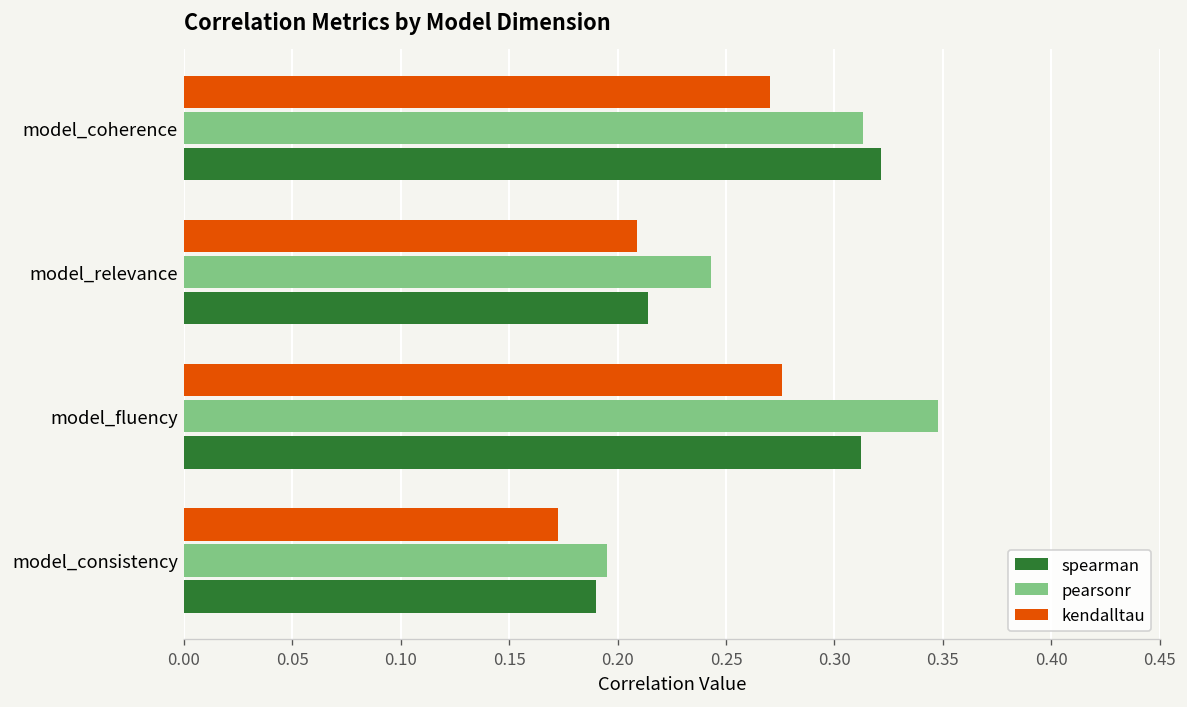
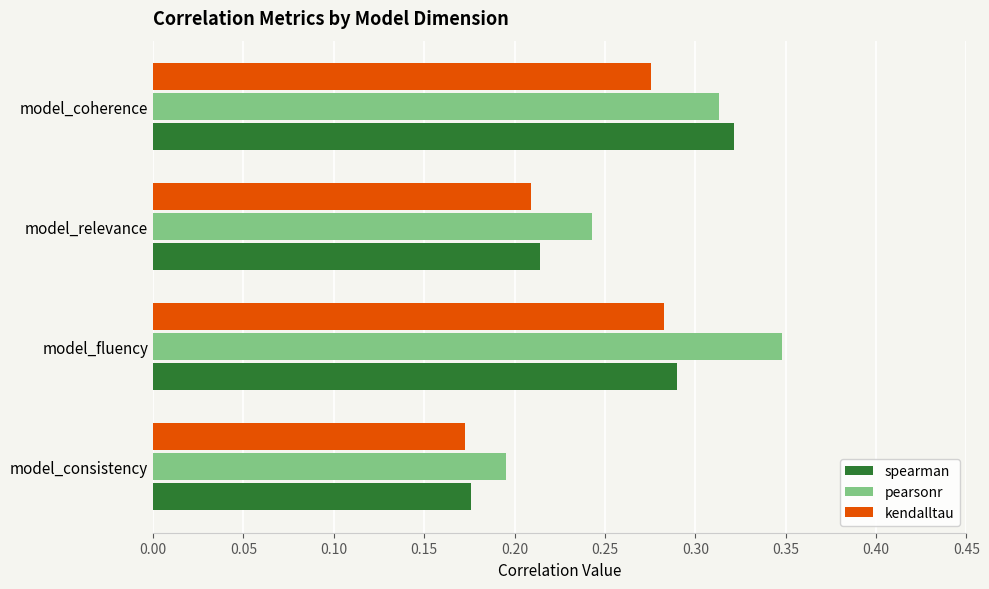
kendalltau, model_coherence: 0.270 -> 0.276
kendalltau, model_fluency: 0.276 -> 0.282
spearman, model_fluency: 0.312 -> 0.290
spearman, model_consistency: 0.190 -> 0.176
